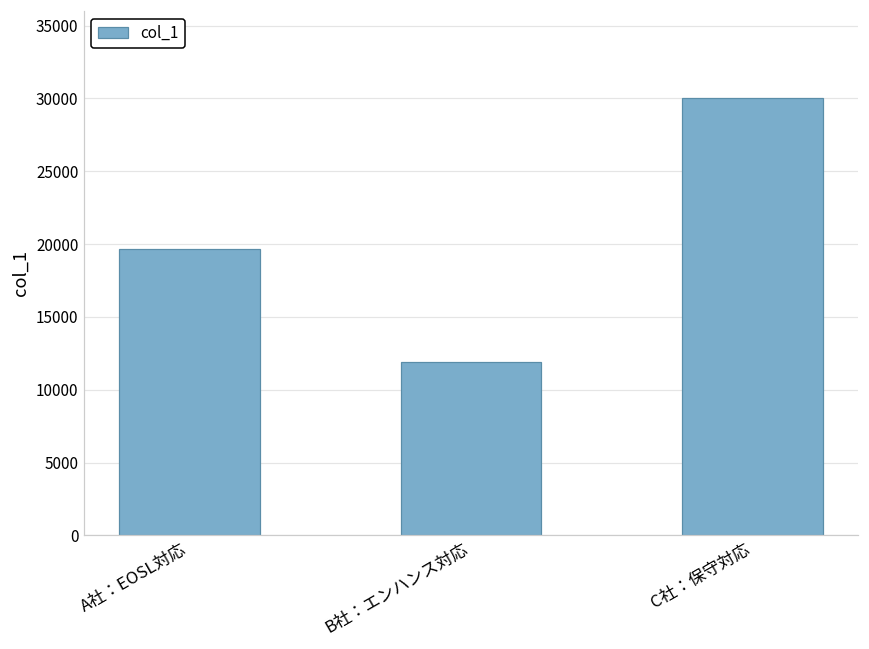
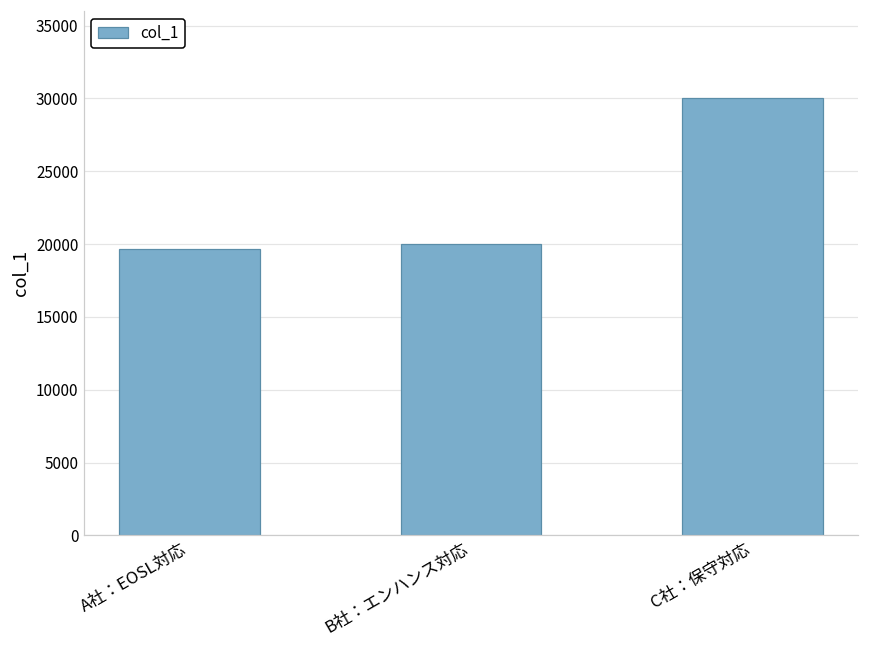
B社：エンハンス対応: 11900 -> 20000
